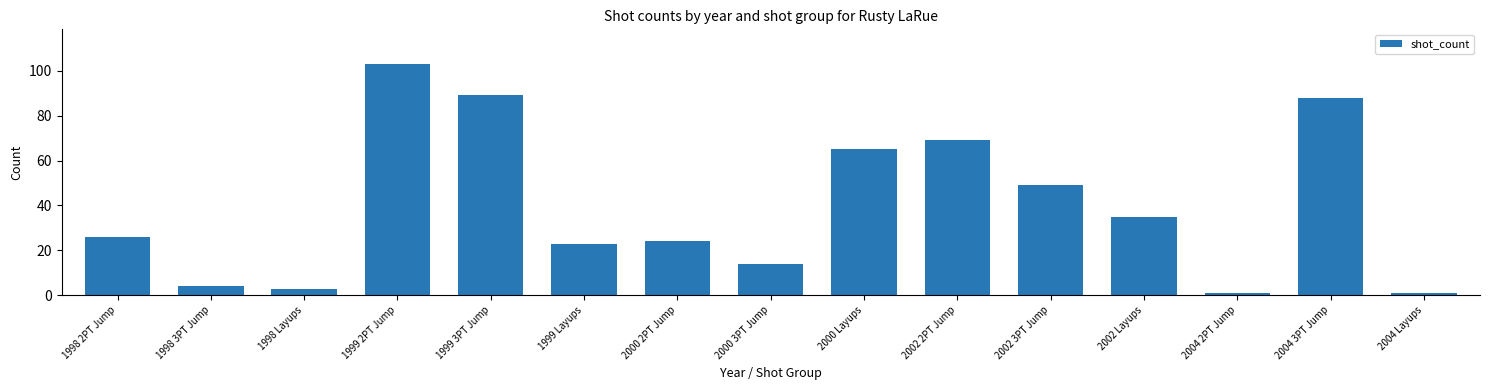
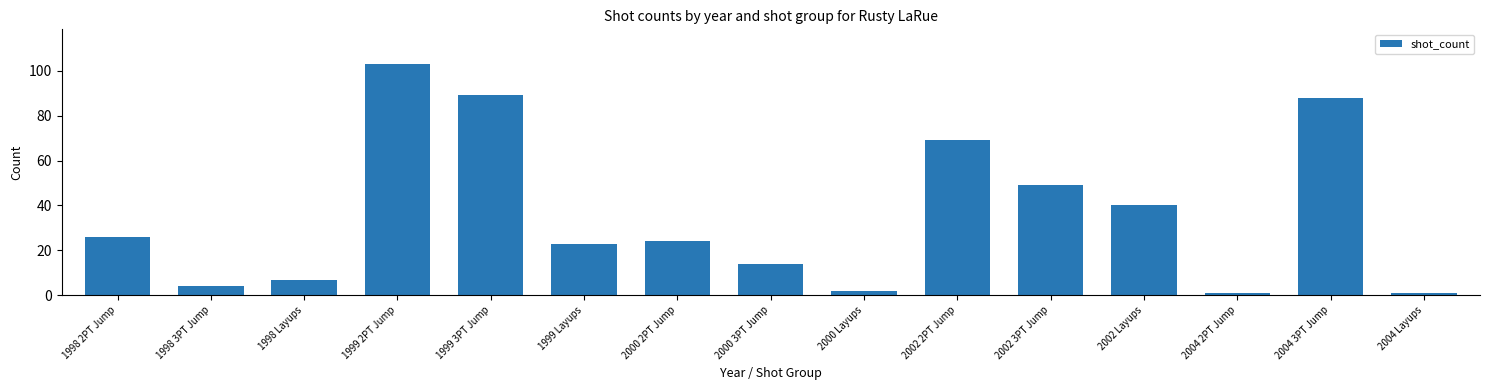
1998 Layups: 3 -> 7
2000 Layups: 65 -> 2
2002 Layups: 35 -> 40
